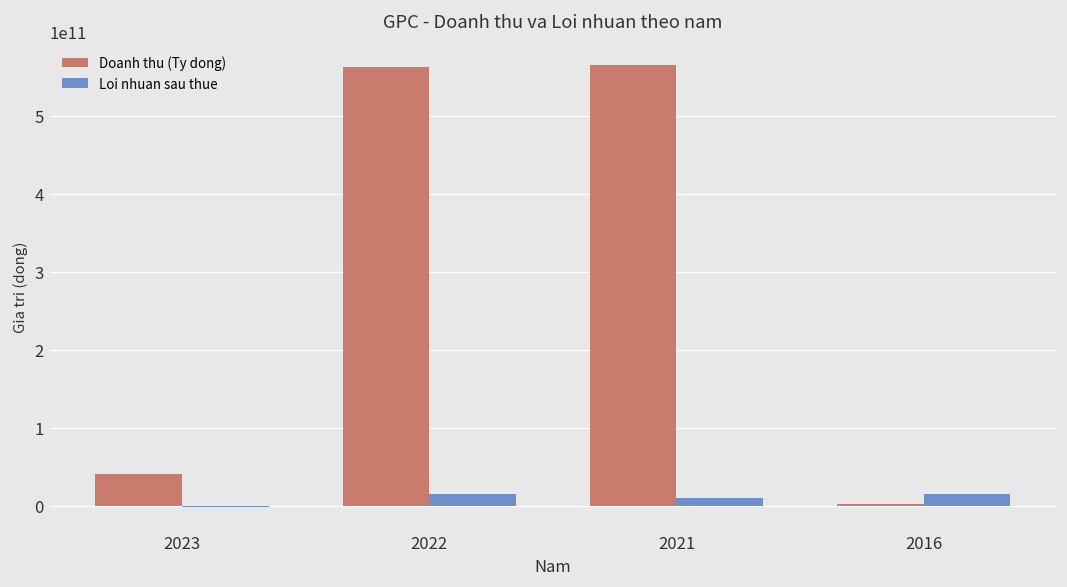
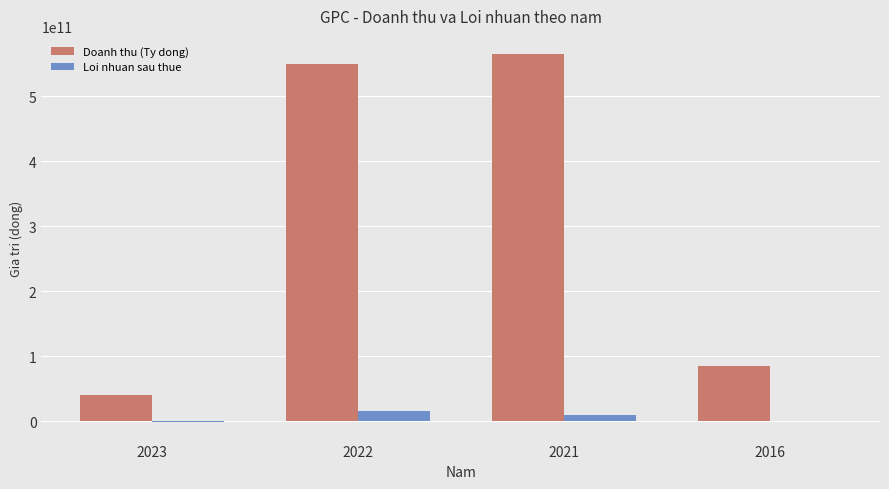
Doanh thu (Ty dong), 2022: 560000000000 -> 550000000000
Doanh thu (Ty dong), 2016: 0 -> 90000000000
Loi nhuan sau thue, 2016: 10000000000 -> 0
